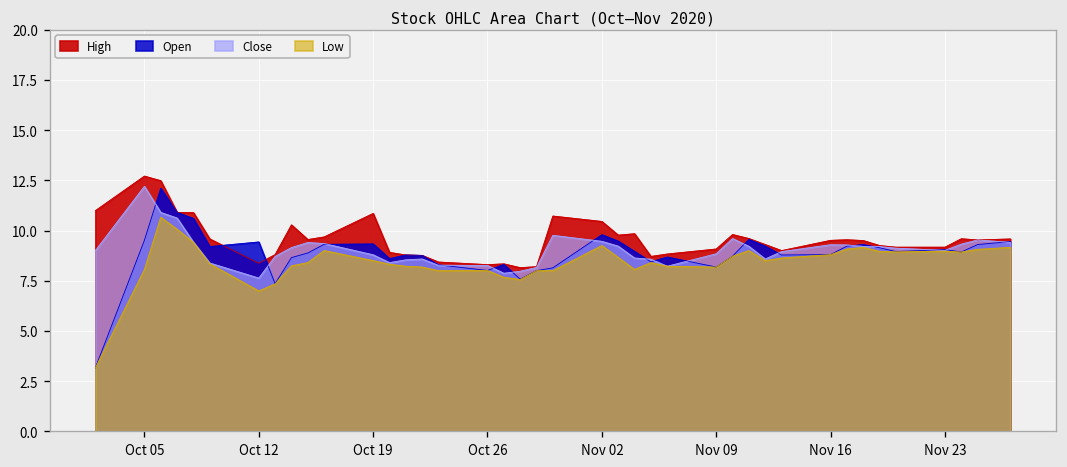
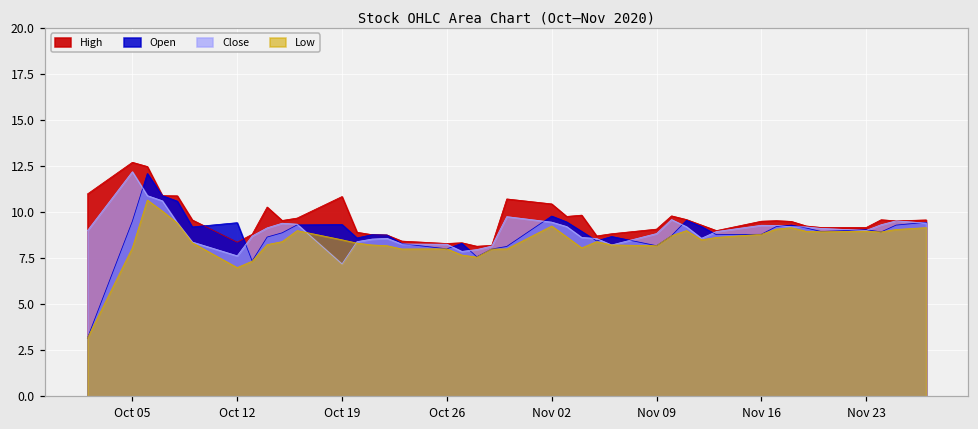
Close, Oct 19: 8.8 -> 7.2
